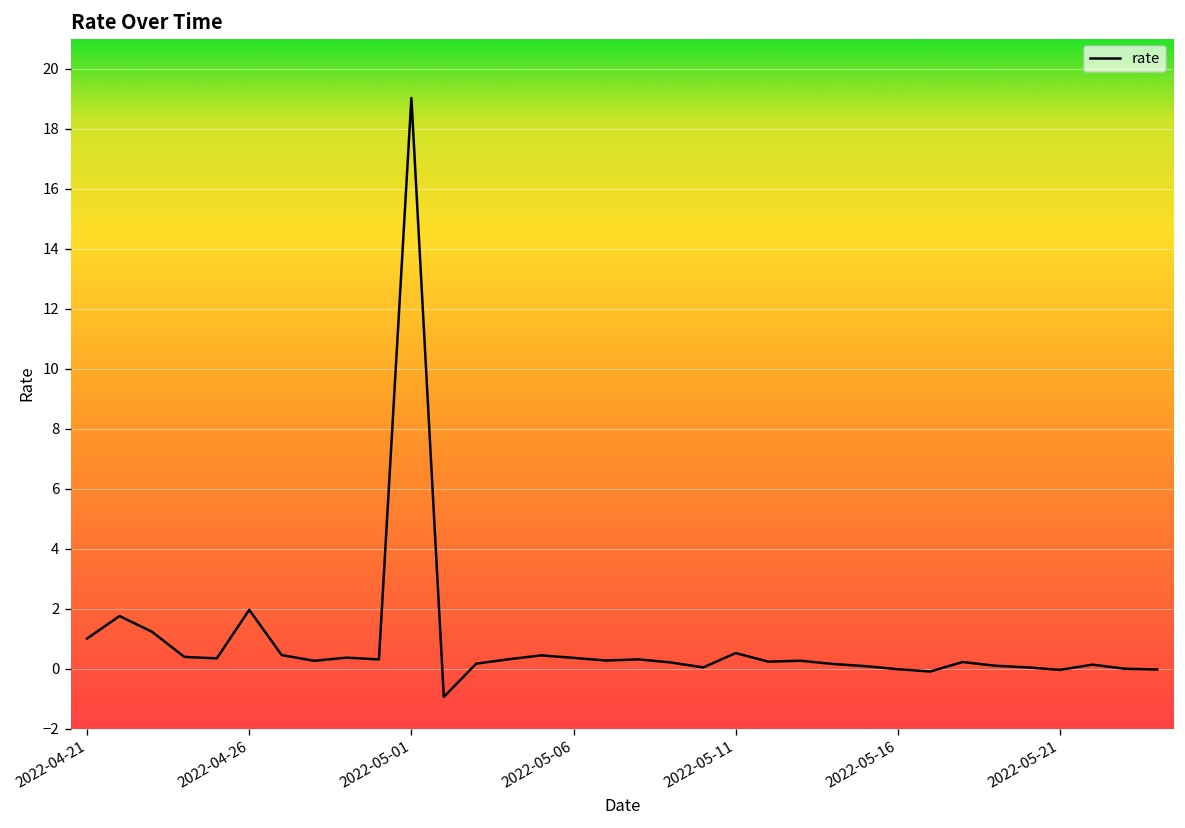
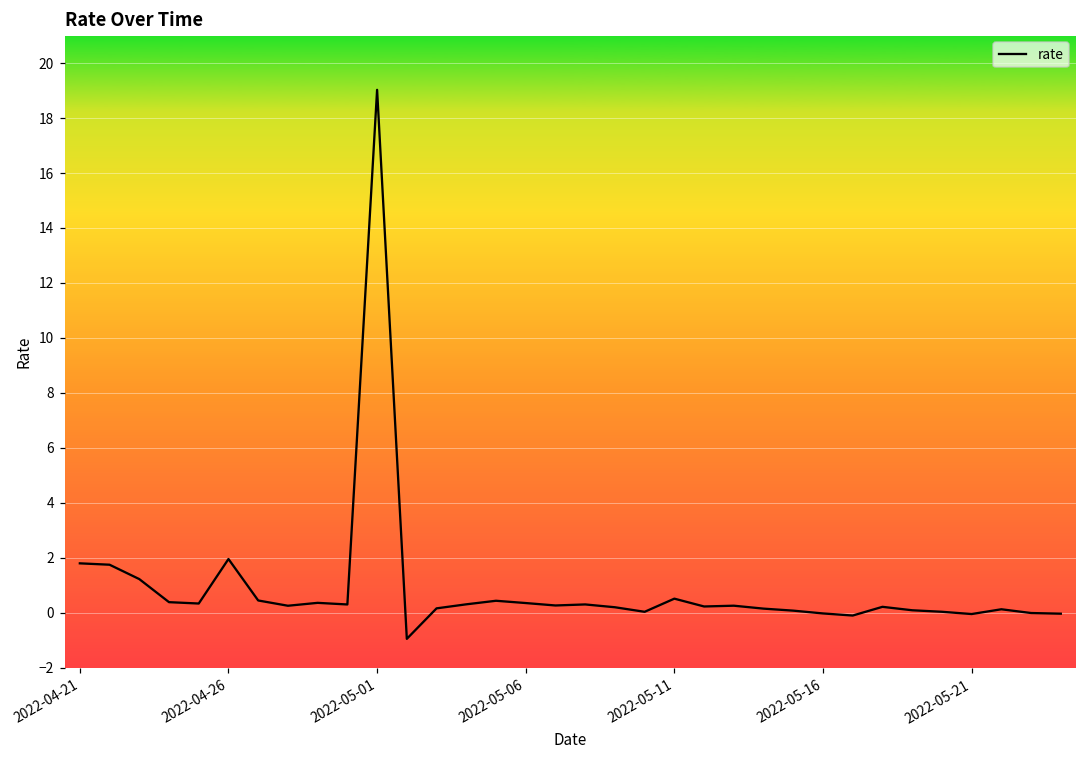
2022-04-21: 1.0 -> 1.8
